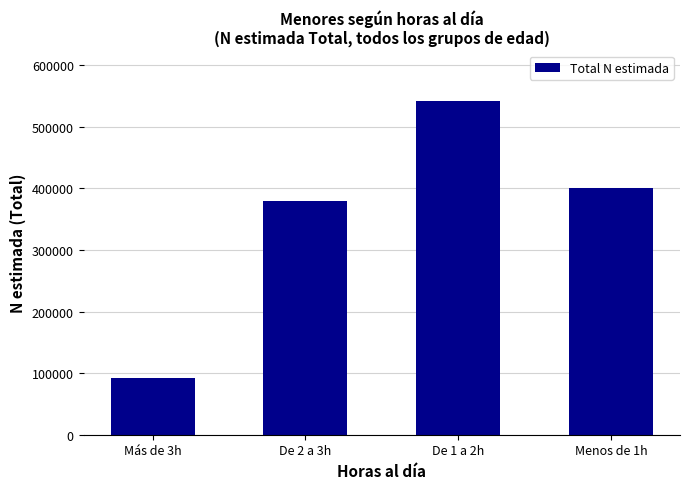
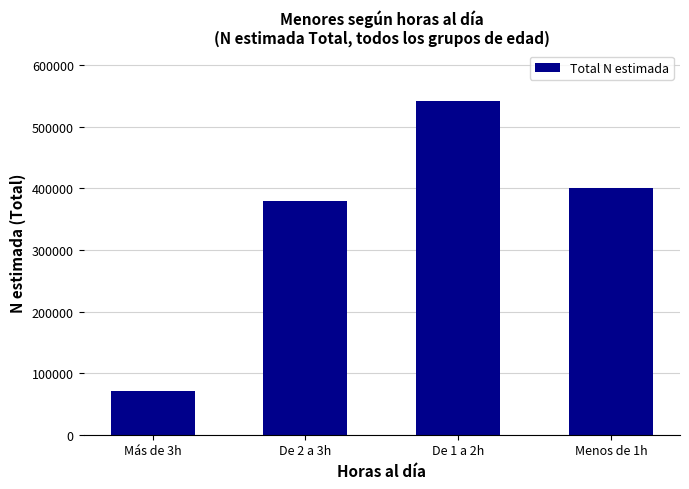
Más de 3h: 90000 -> 70000
